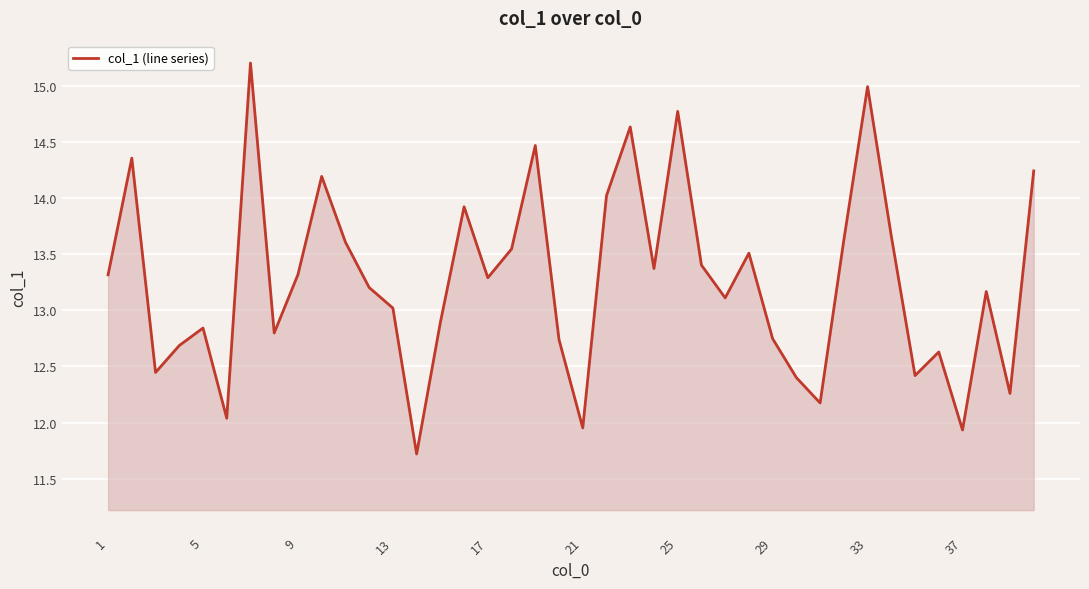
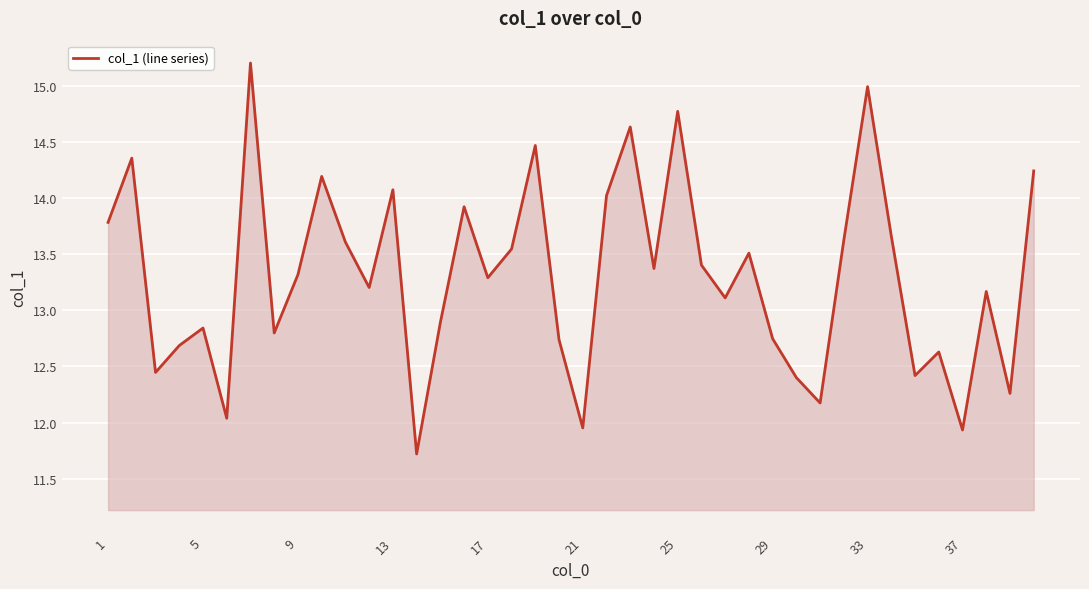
1: 13.32 -> 13.78
13: 13.02 -> 14.07
